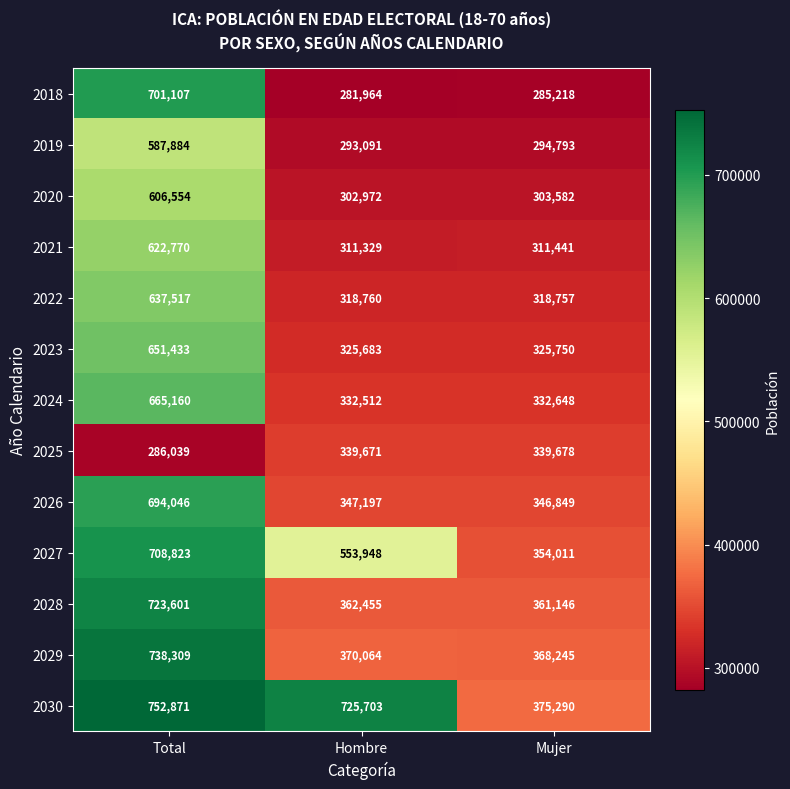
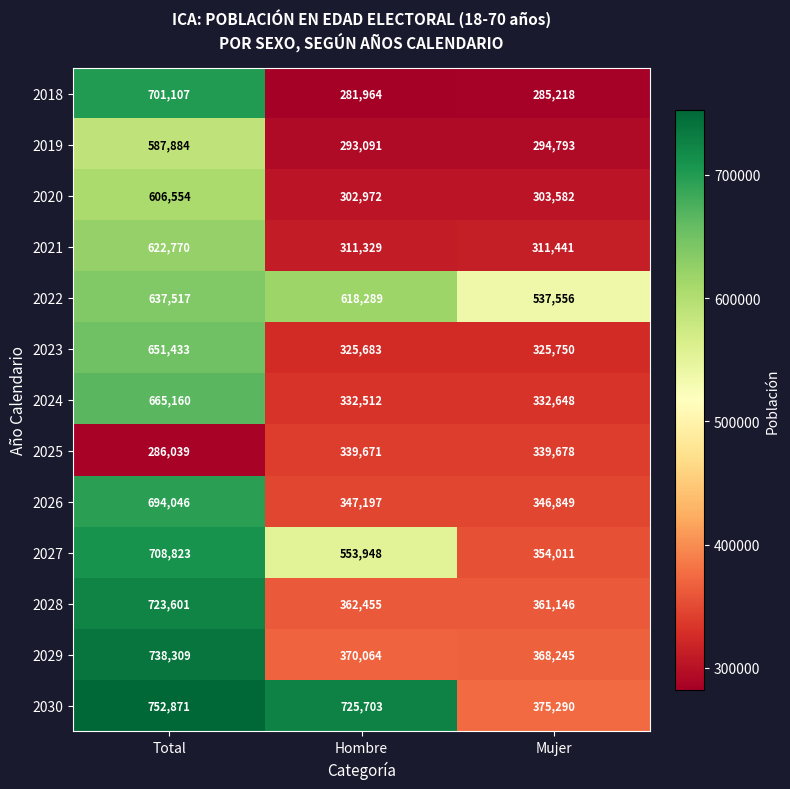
2022, Hombre: 318,760 -> 618,289
2022, Mujer: 318,757 -> 537,556
